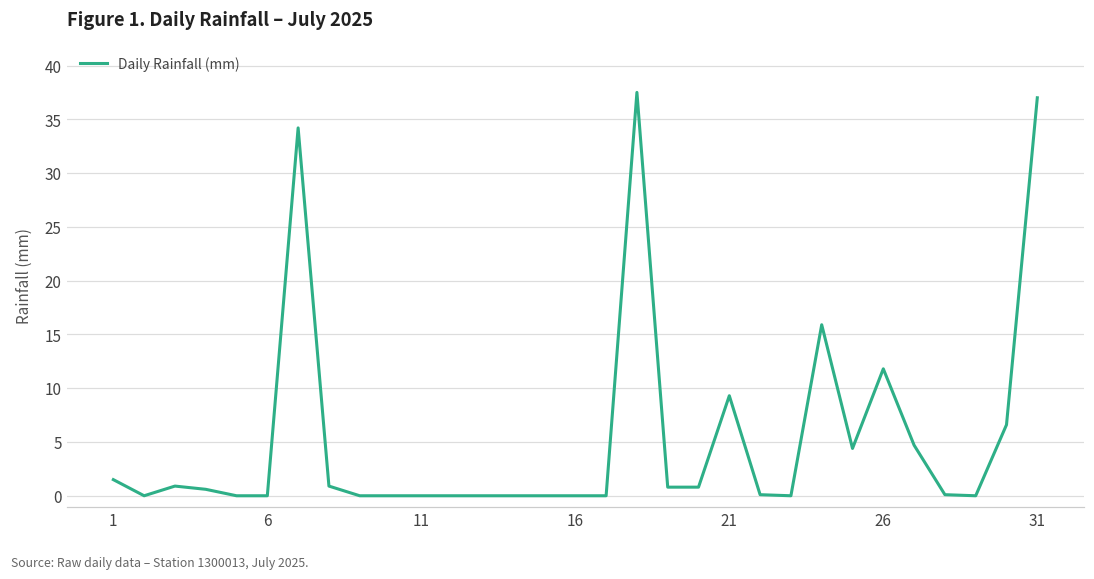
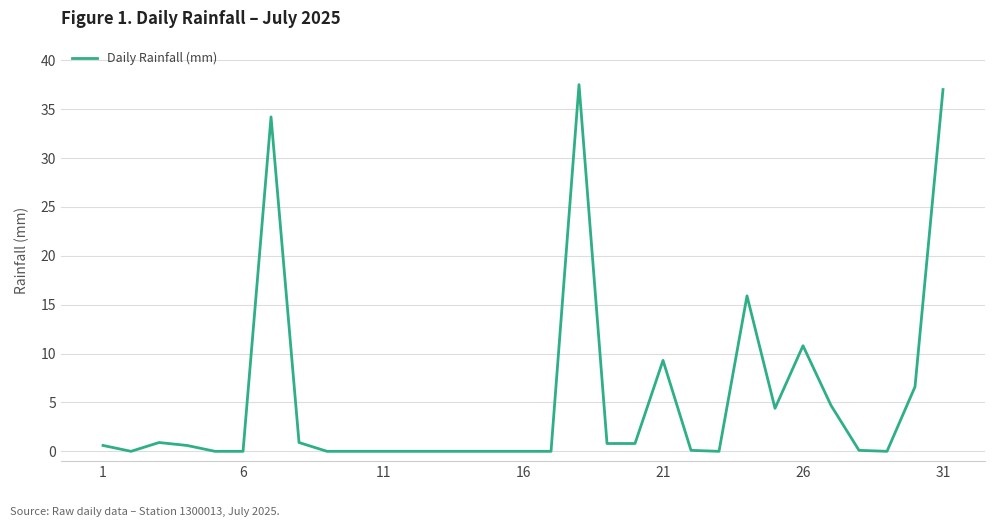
1: 2 -> 1
26: 12 -> 11
